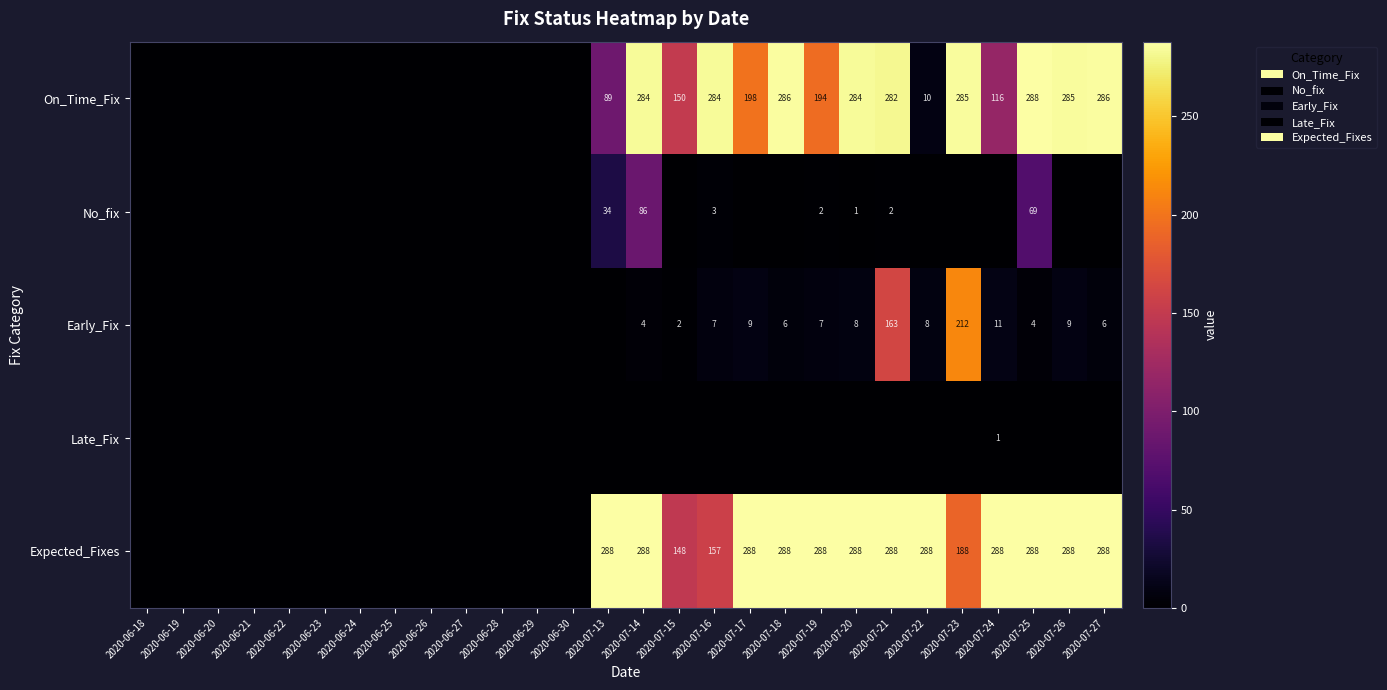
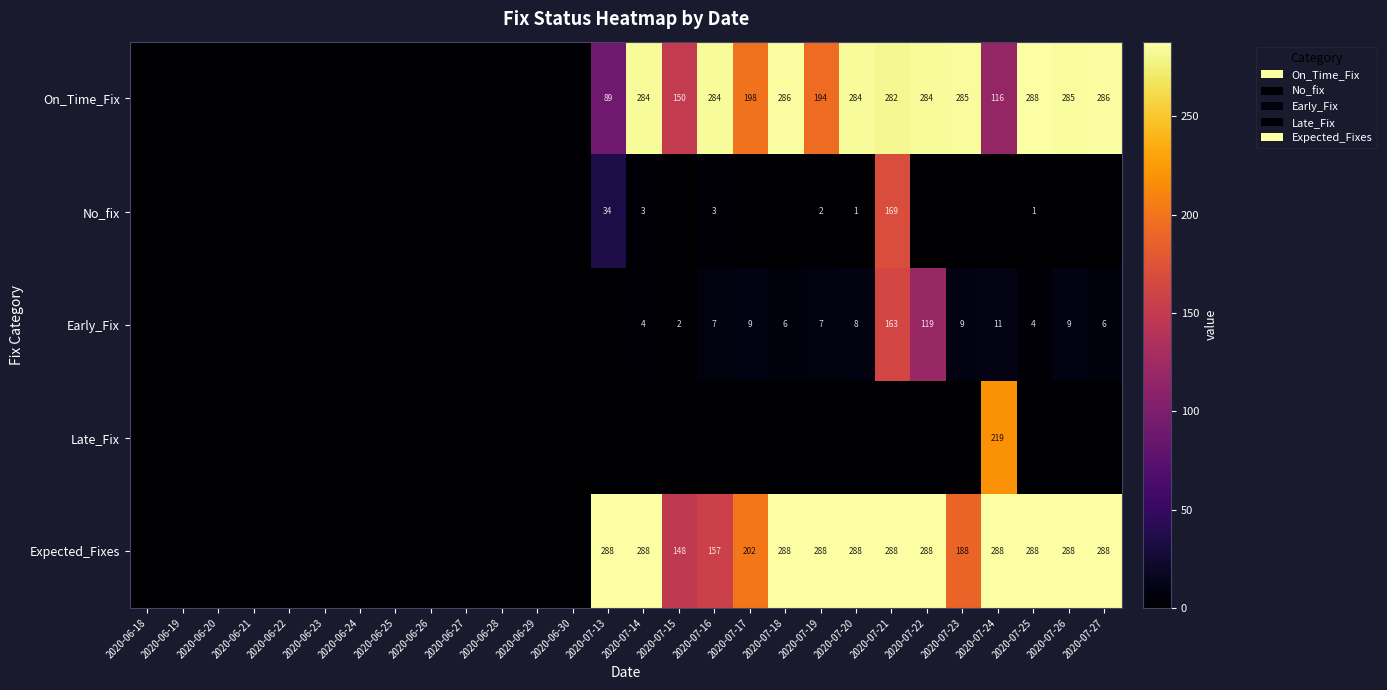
On_Time_Fix, 2020-07-22: 10 -> 284
No_fix, 2020-07-14: 86 -> 3
No_fix, 2020-07-21: 2 -> 169
No_fix, 2020-07-25: 69 -> 1
Early_Fix, 2020-07-22: 8 -> 119
Early_Fix, 2020-07-23: 212 -> 9
Late_Fix, 2020-07-24: 1 -> 219
Expected_Fixes, 2020-07-17: 288 -> 202
